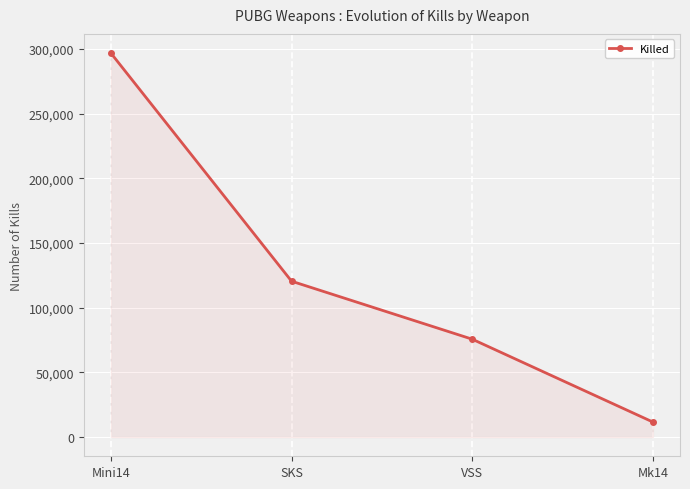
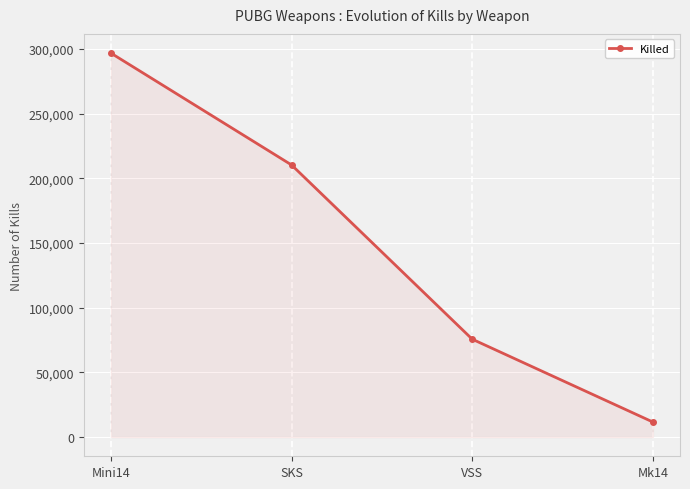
SKS: 121,000 -> 210,000
